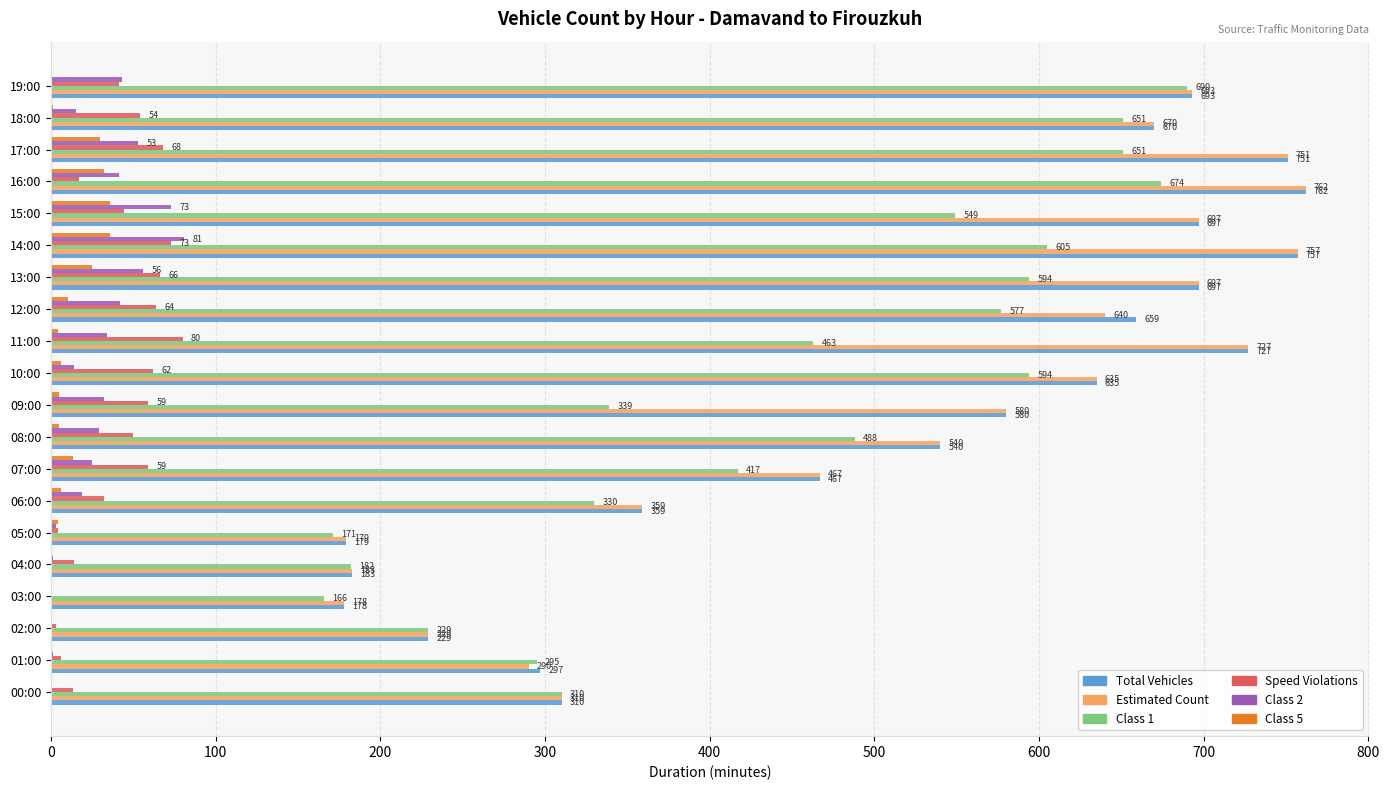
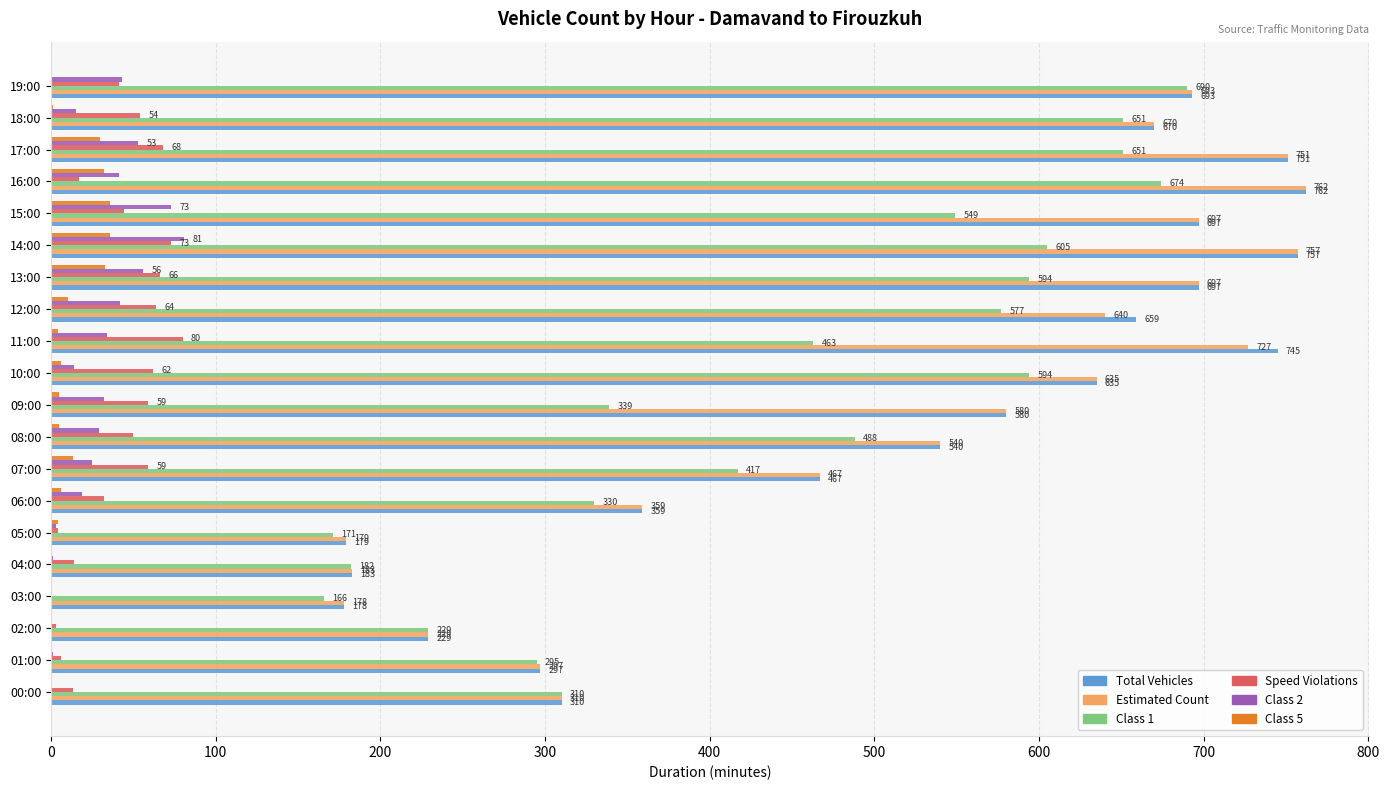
Class 5, 13:00: 25 -> 33
Total Vehicles, 11:00: 727 -> 745
Estimated Count, 01:00: 290 -> 297
